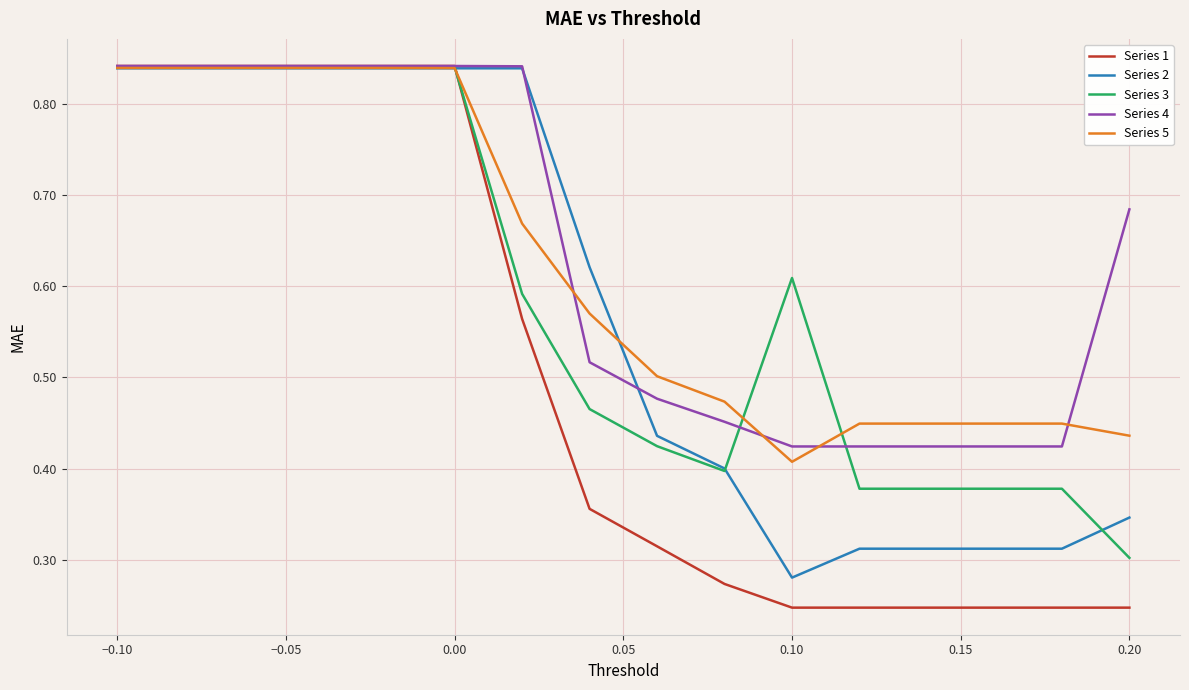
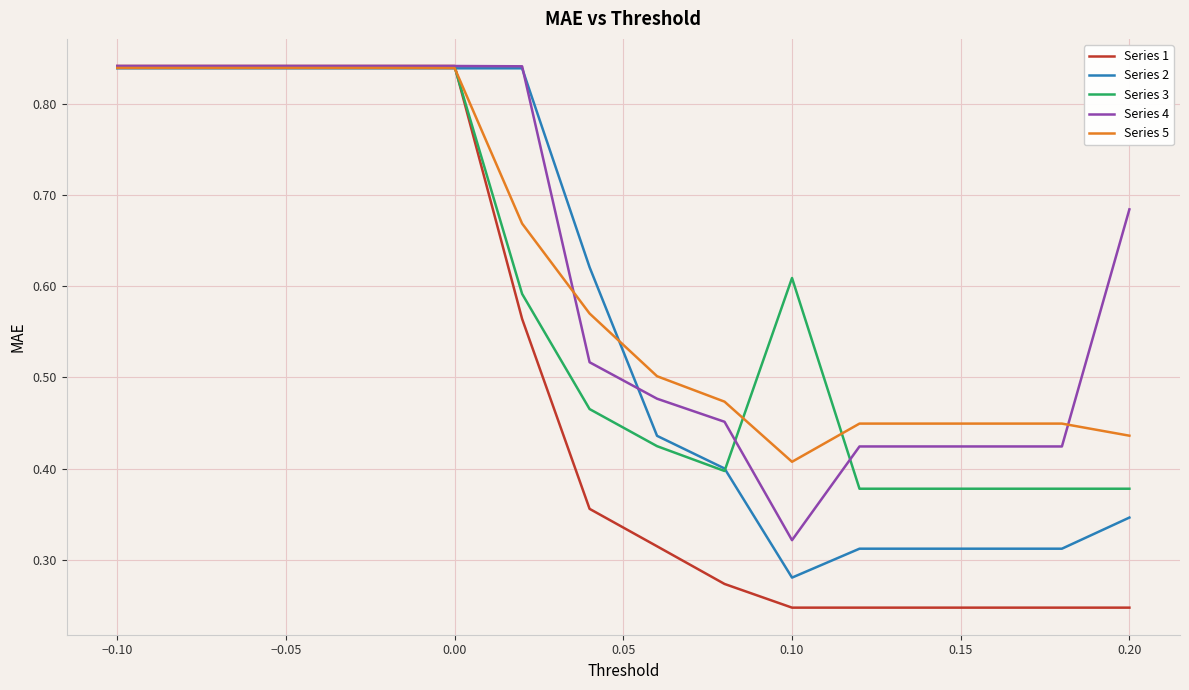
Series 4, 0.10: 0.42 -> 0.32
Series 3, 0.20: 0.30 -> 0.38
